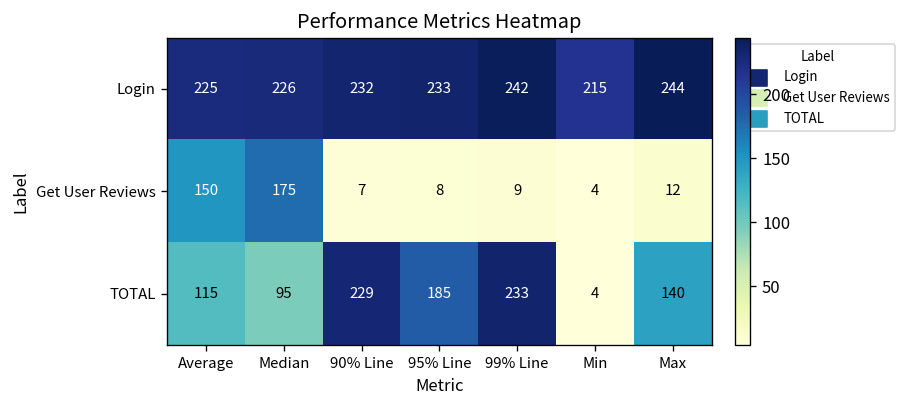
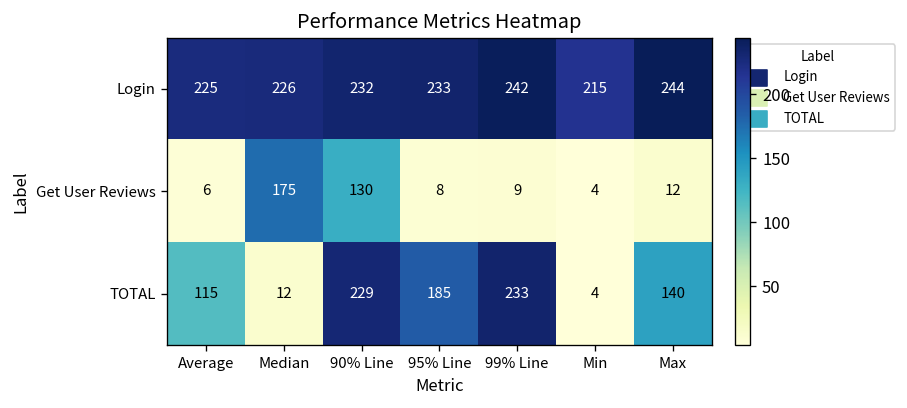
Get User Reviews, Average: 150 -> 6
Get User Reviews, 90% Line: 7 -> 130
TOTAL, Median: 95 -> 12
